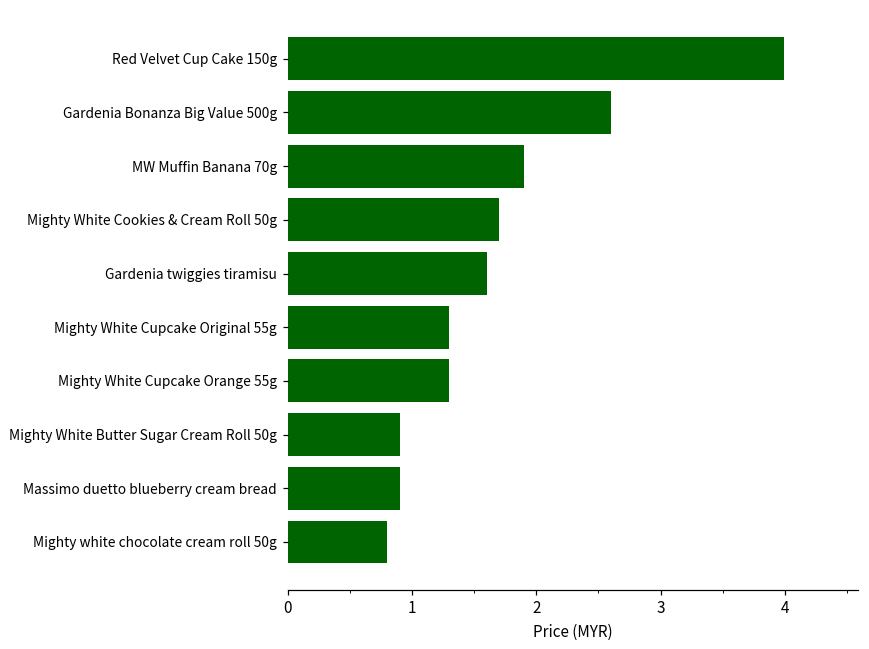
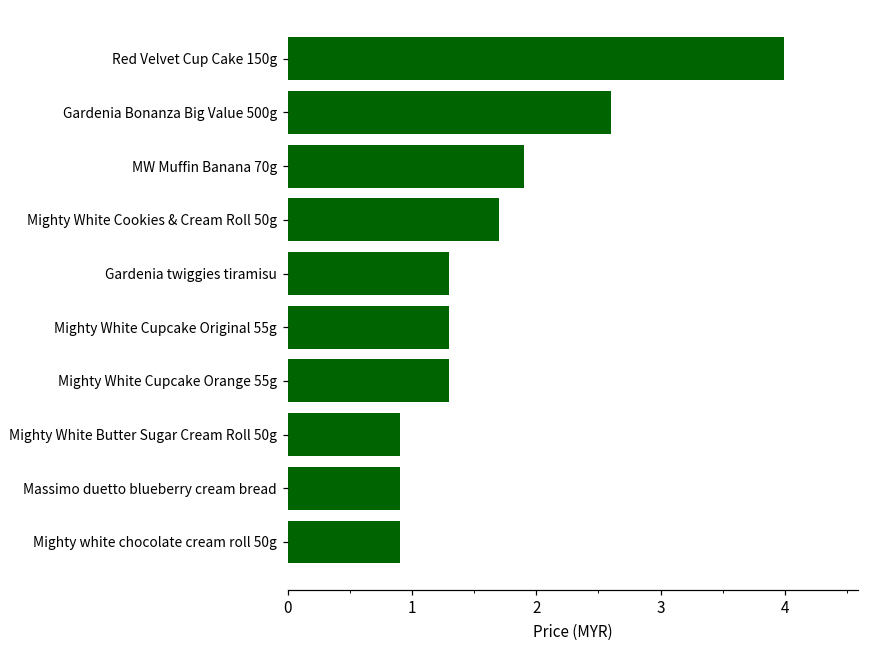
Gardenia twiggies tiramisu: 1.6 -> 1.3
Mighty white chocolate cream roll 50g: 0.8 -> 0.9
